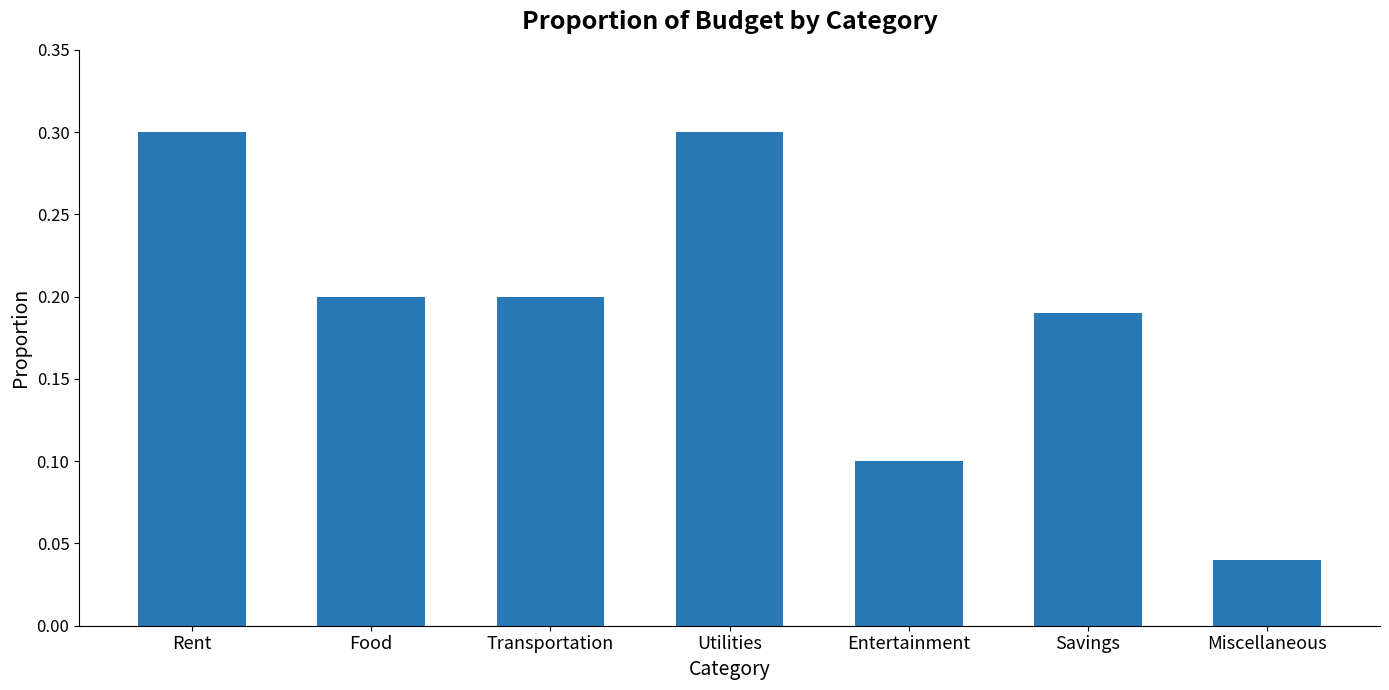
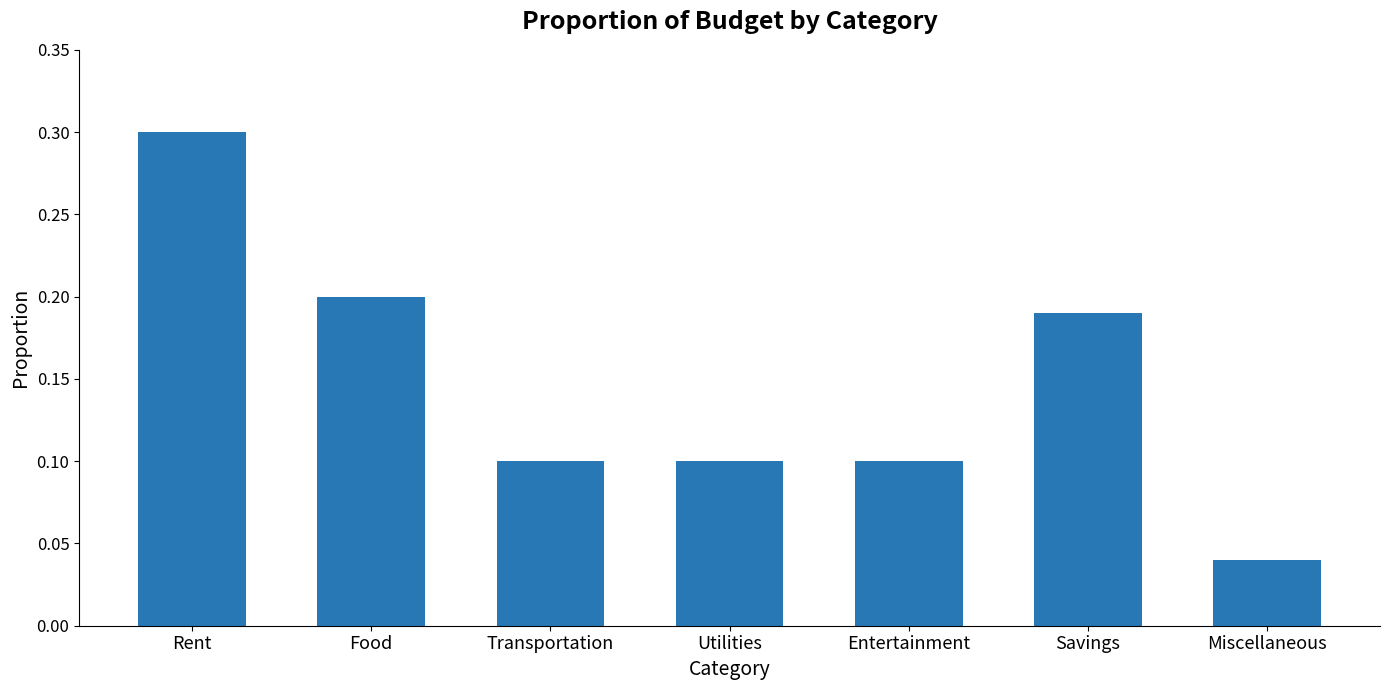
Transportation: 0.2 -> 0.1
Utilities: 0.3 -> 0.1
